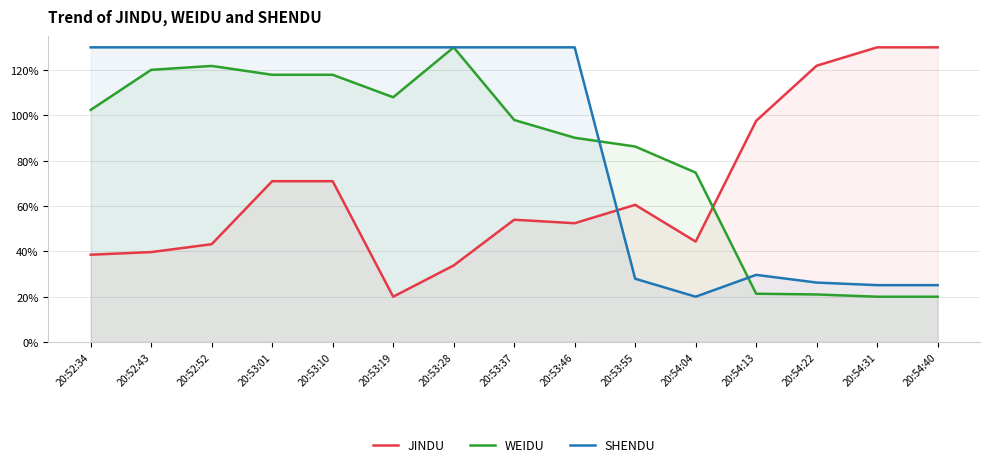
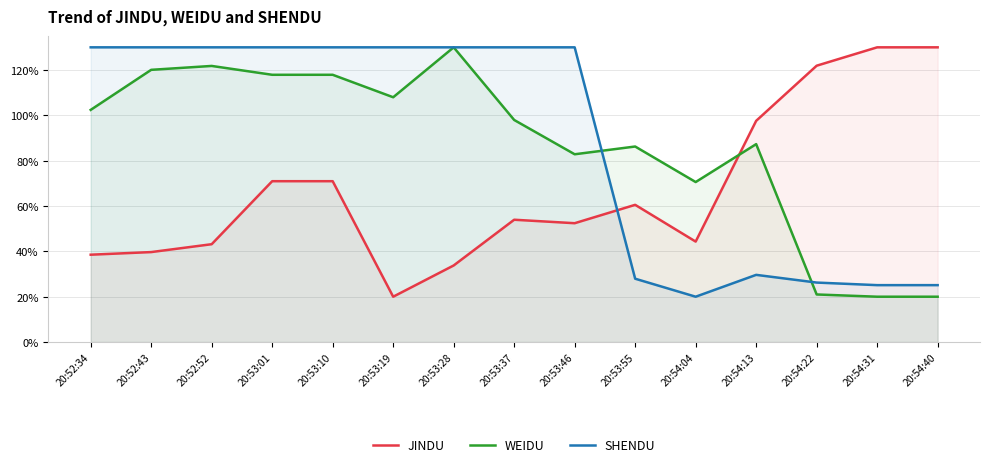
WEIDU, 20:53:46: 90% -> 83%
WEIDU, 20:54:04: 75% -> 71%
WEIDU, 20:54:13: 21% -> 87%
